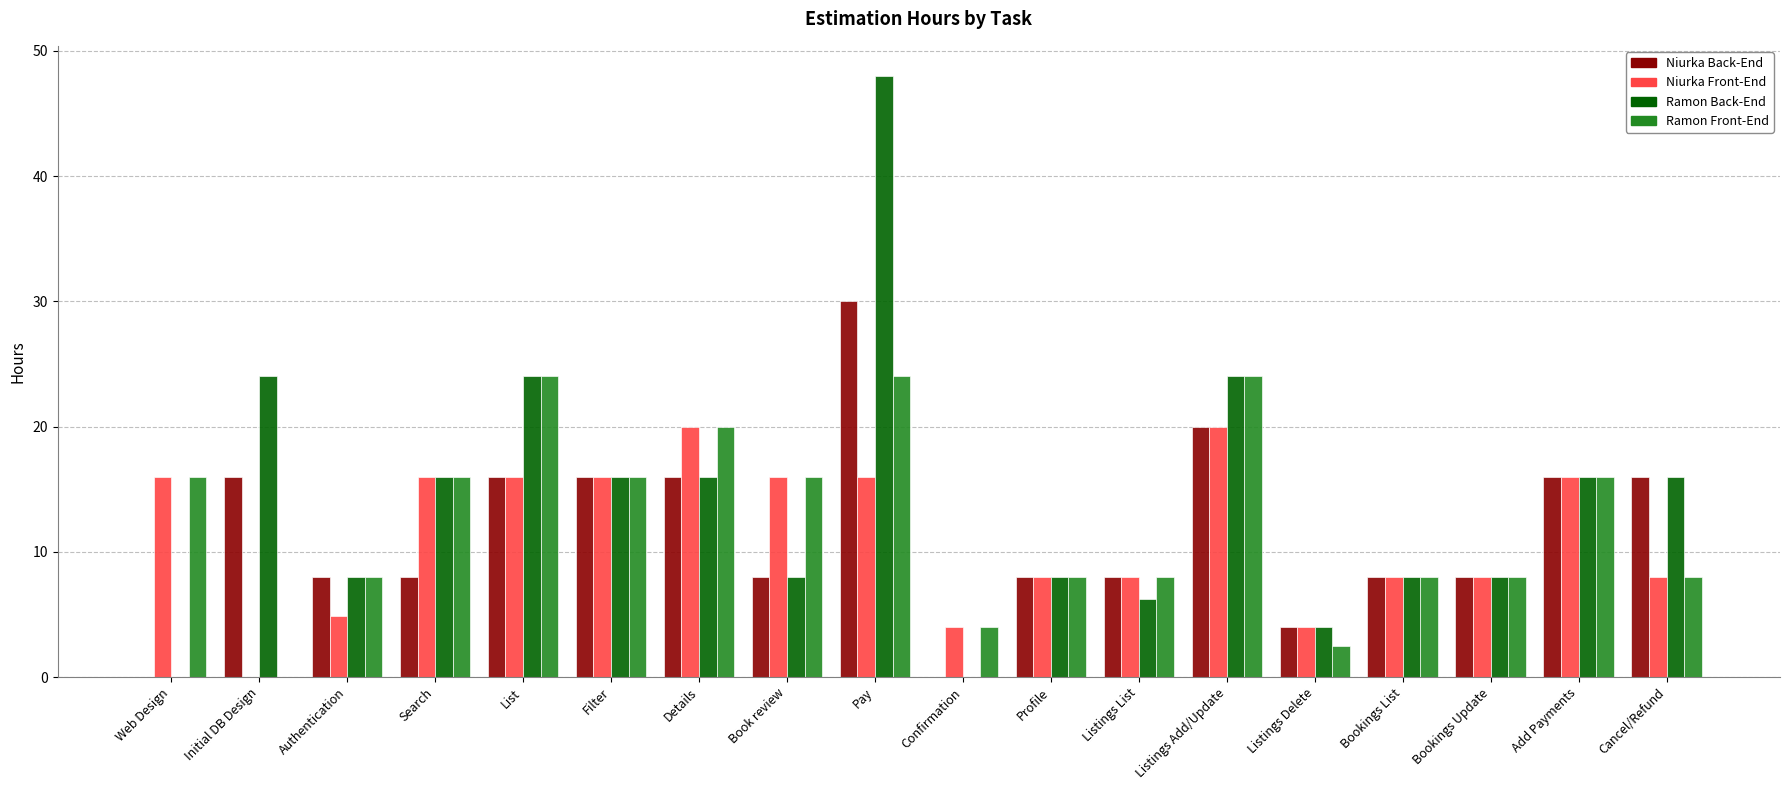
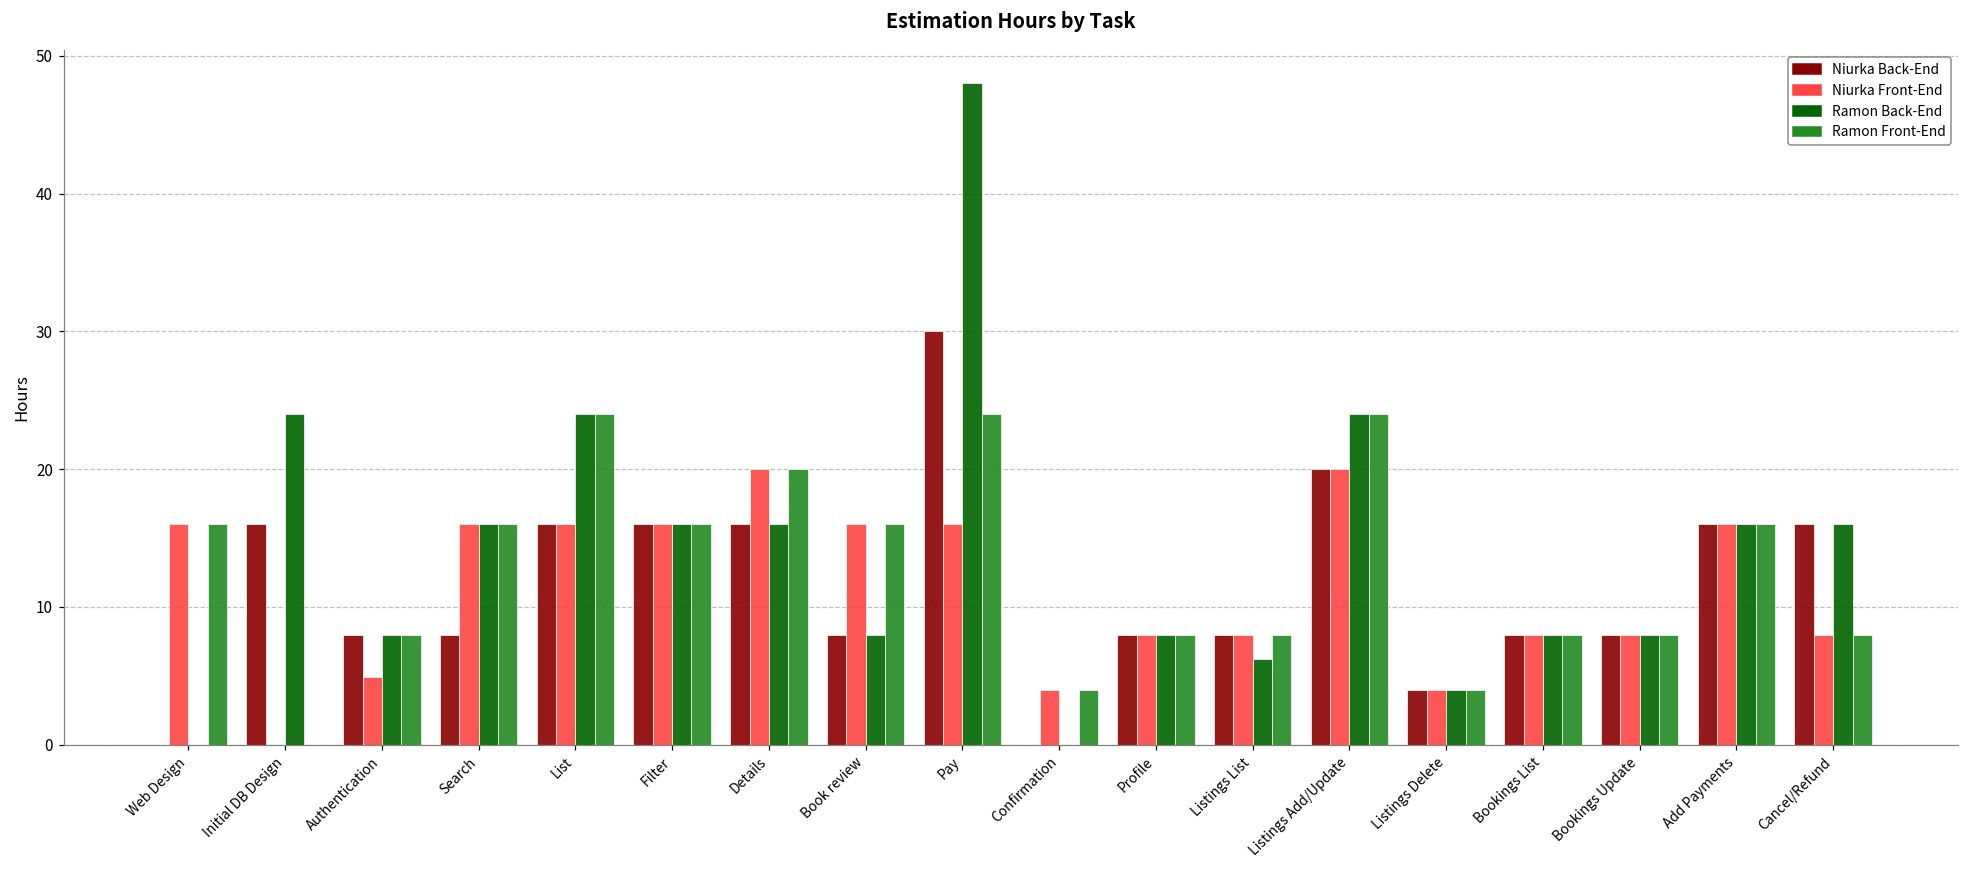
Ramon Front-End, Listings Delete: 2.5 -> 4.0
